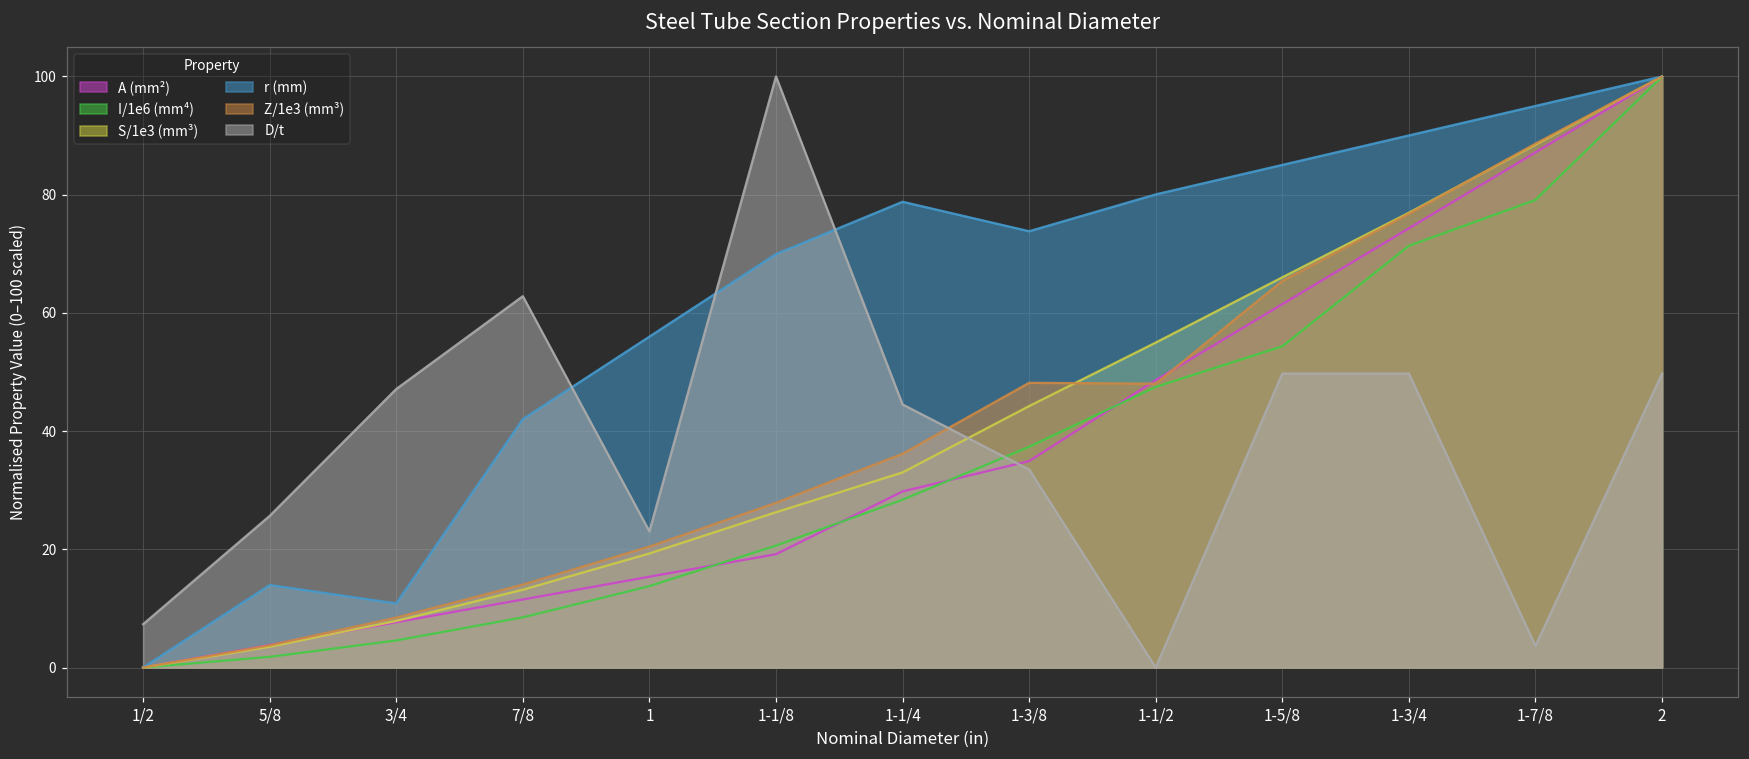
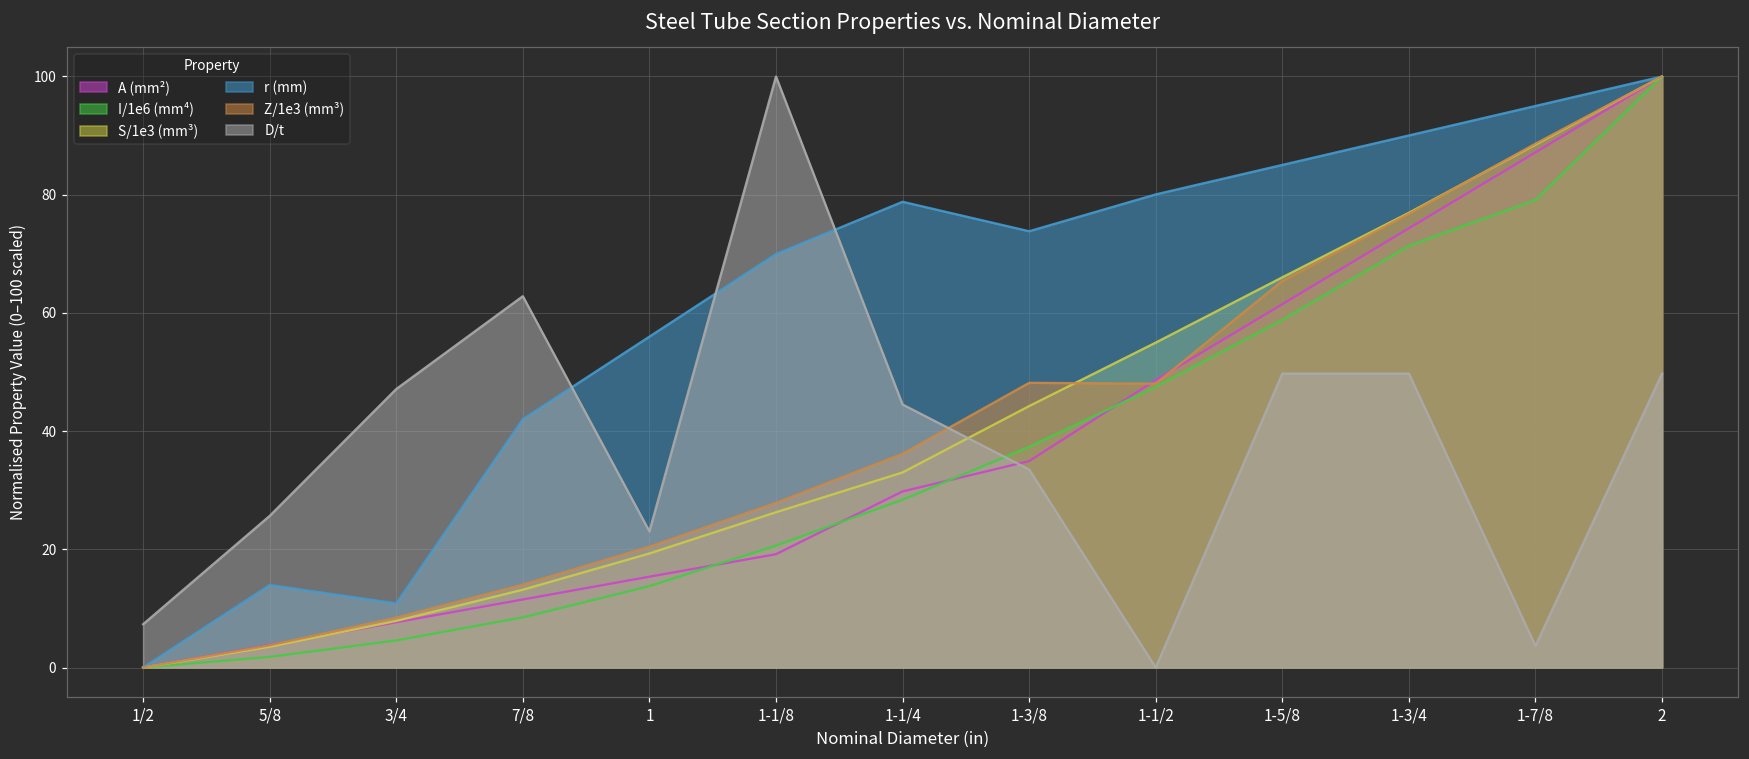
I/1e6 (mm⁴), 1-5/8: 54 -> 59
